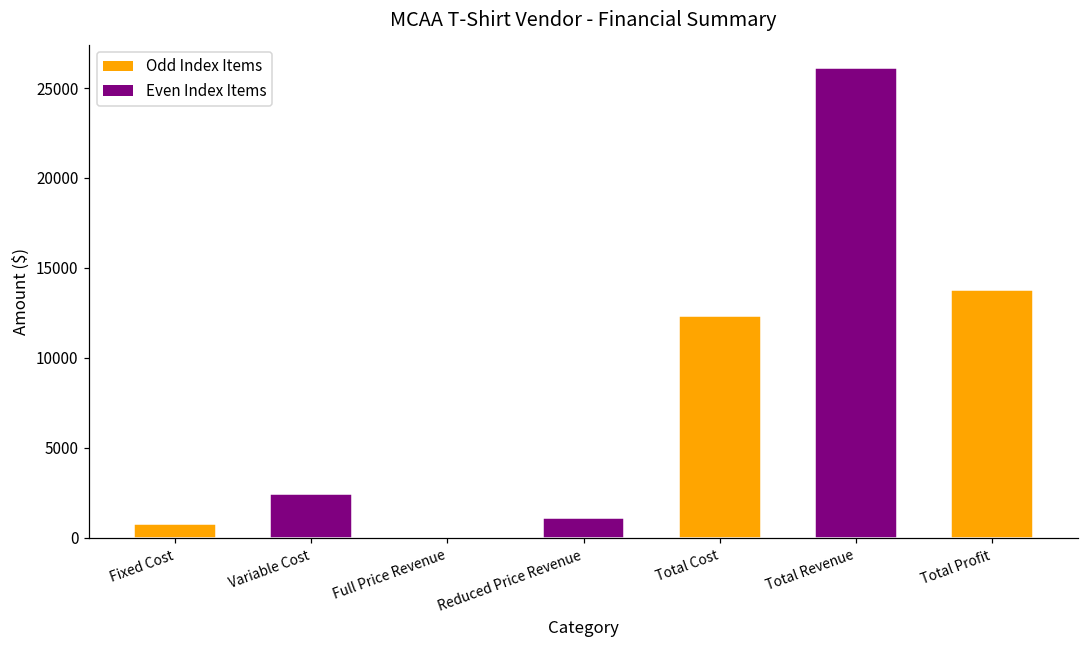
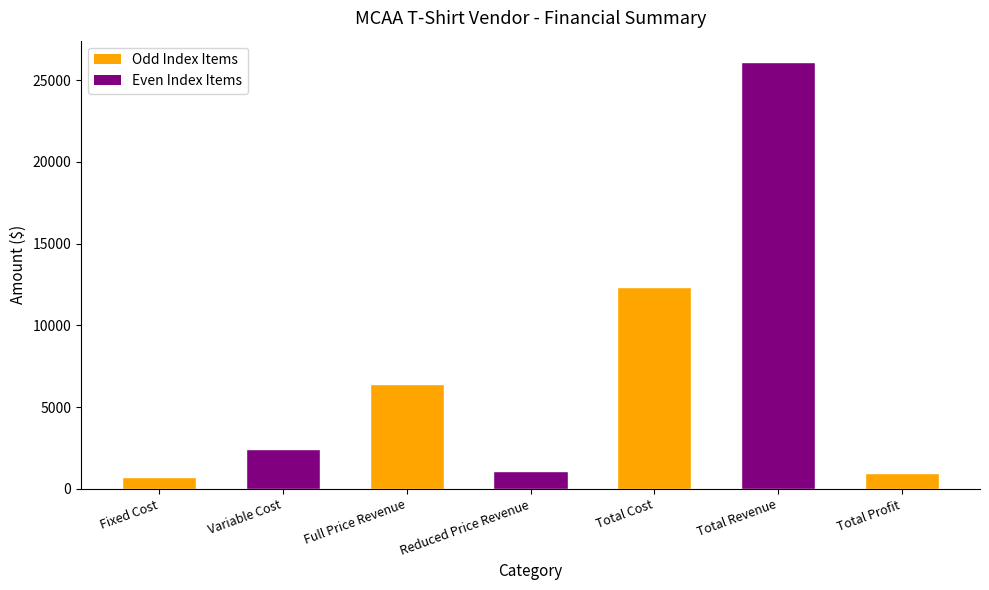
Full Price Revenue: 0 -> 6400
Total Profit: 13800 -> 1000
